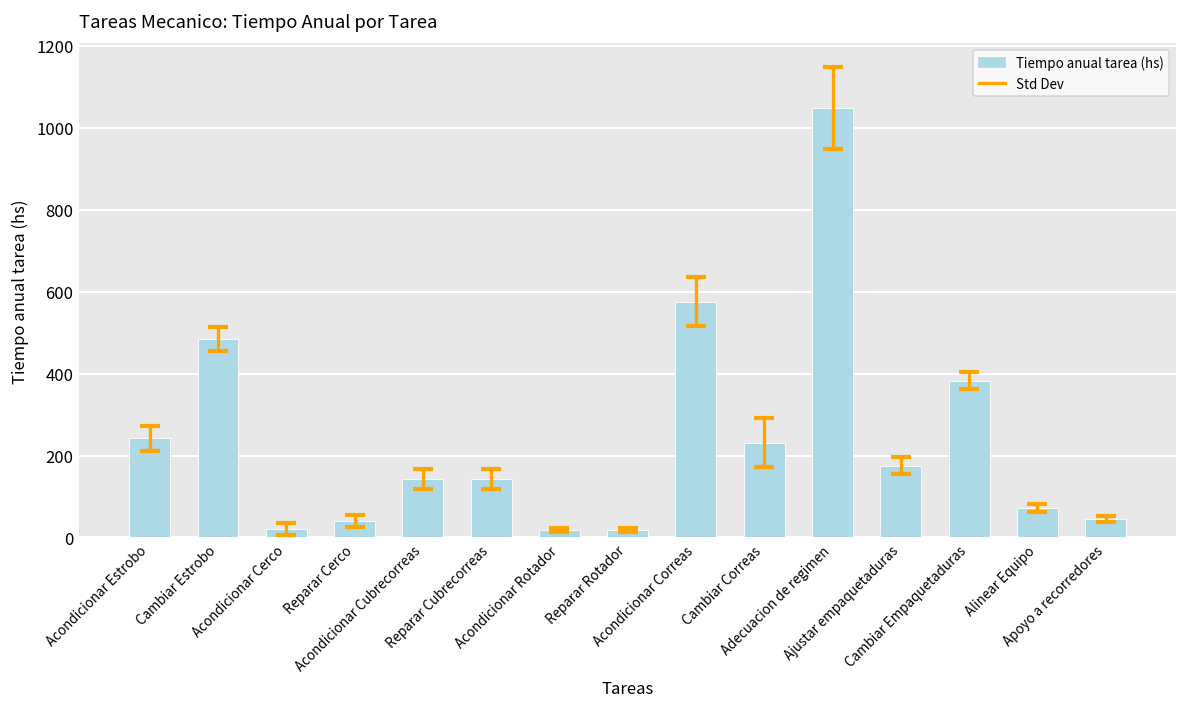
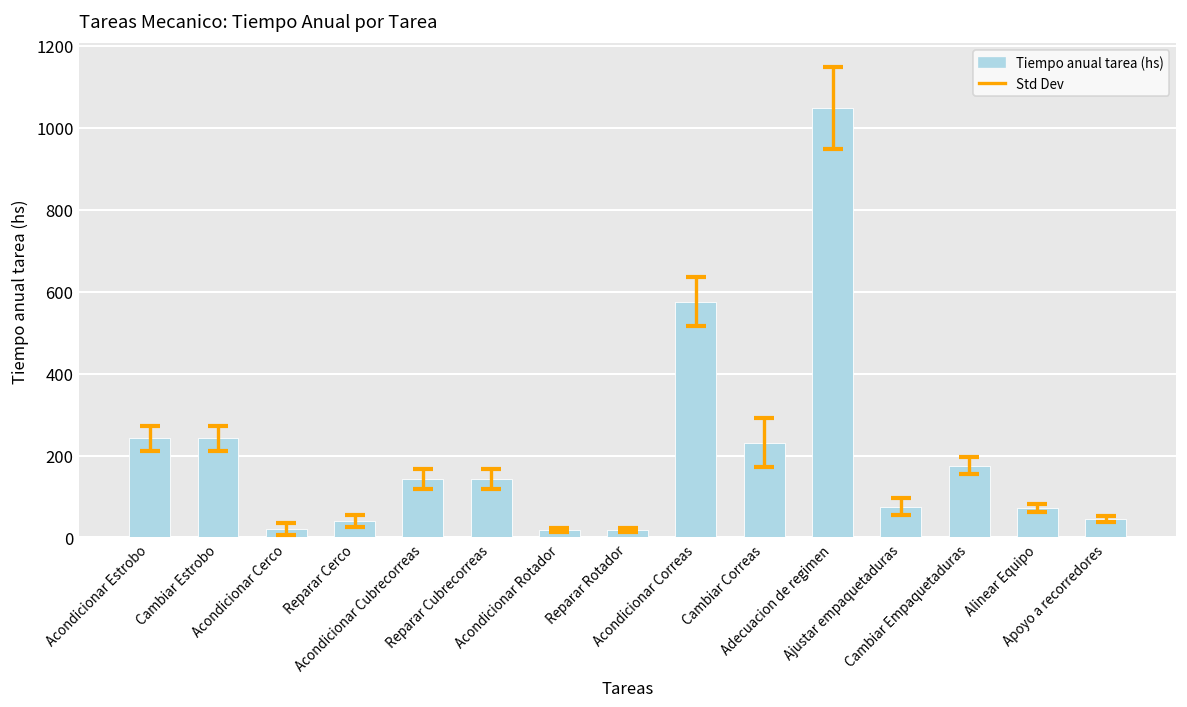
Tiempo anual tarea (hs), Cambiar Estrobo: 480 -> 240
Tiempo anual tarea (hs), Ajustar empaquetaduras: 180 -> 80
Tiempo anual tarea (hs), Cambiar Empaquetaduras: 380 -> 180
